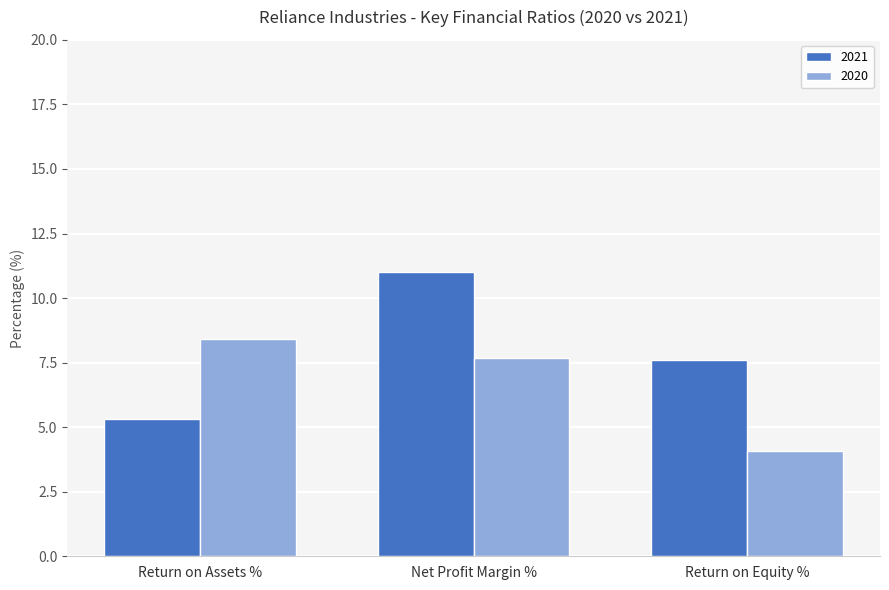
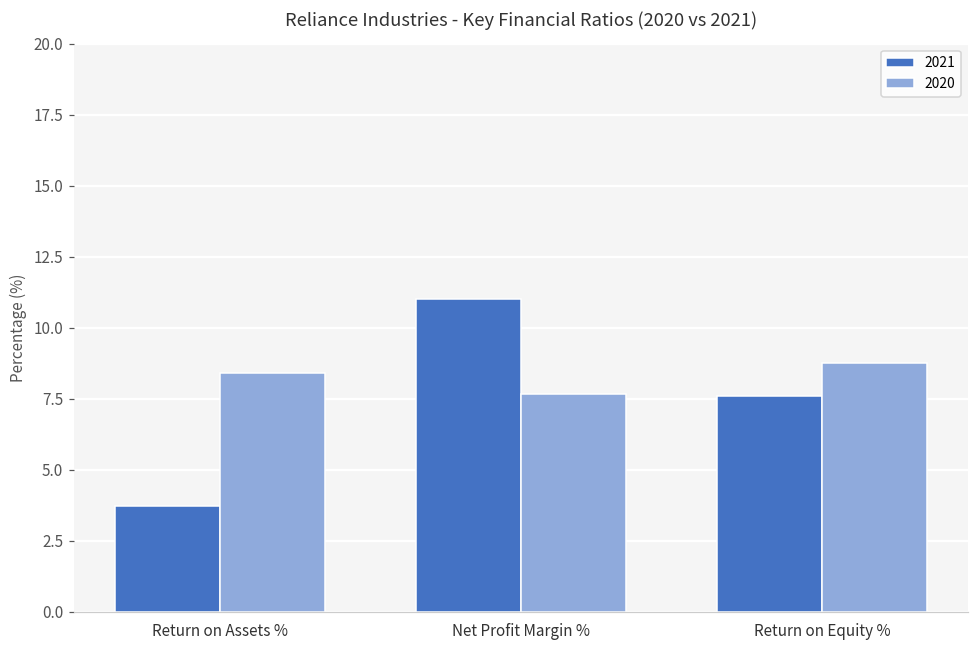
2021, Return on Assets %: 5.3 -> 3.7
2020, Return on Equity %: 4.1 -> 8.8
